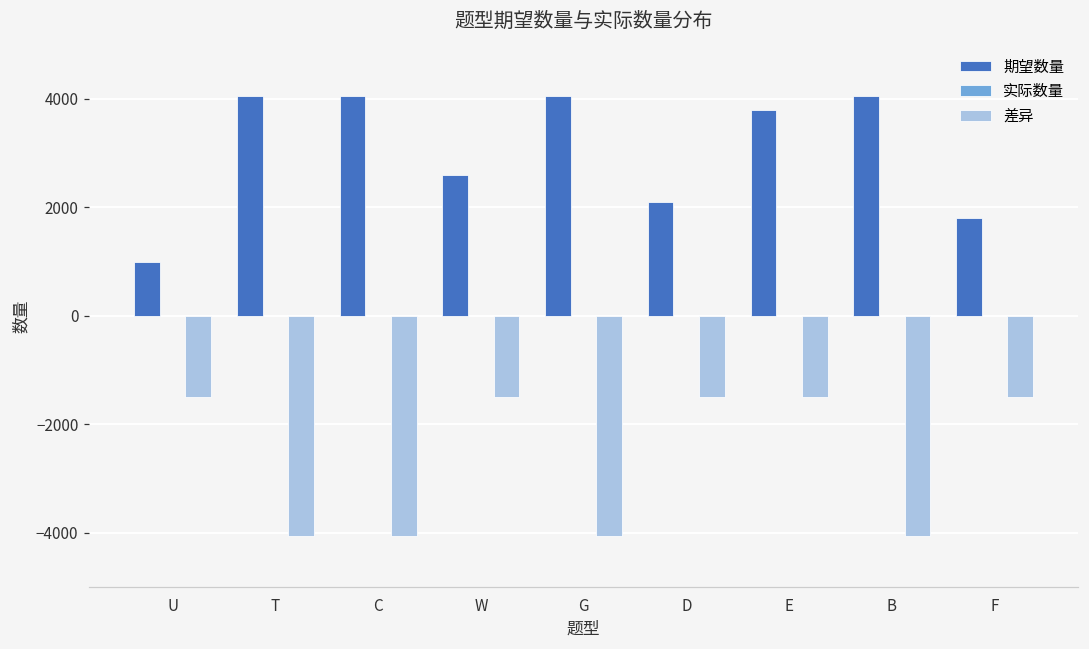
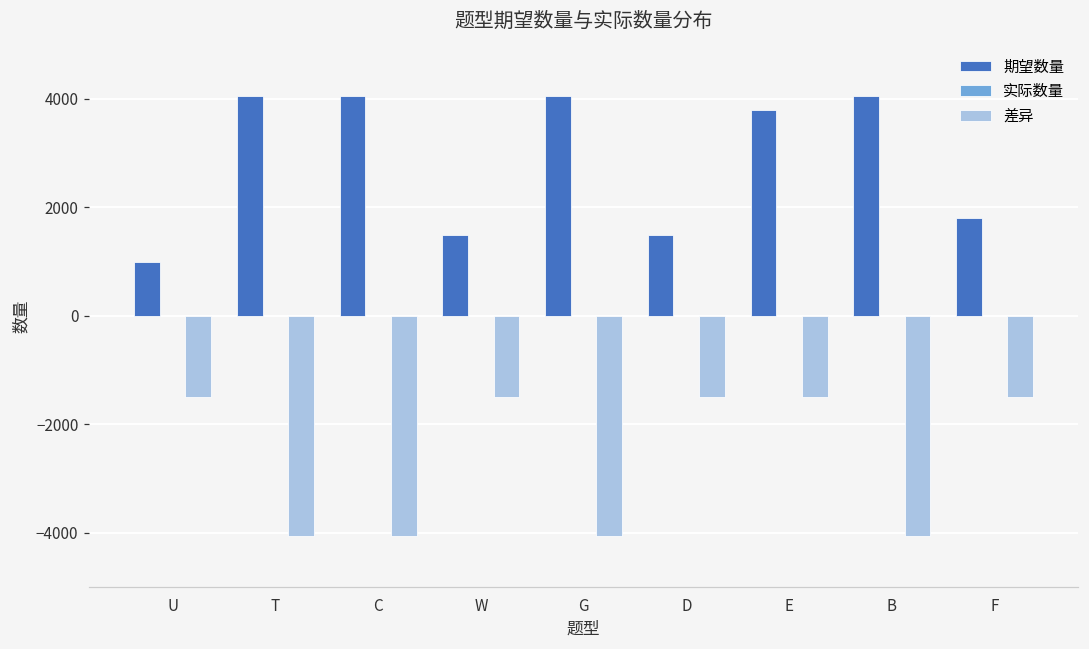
期望数量, W: 2600 -> 1500
期望数量, D: 2100 -> 1500
